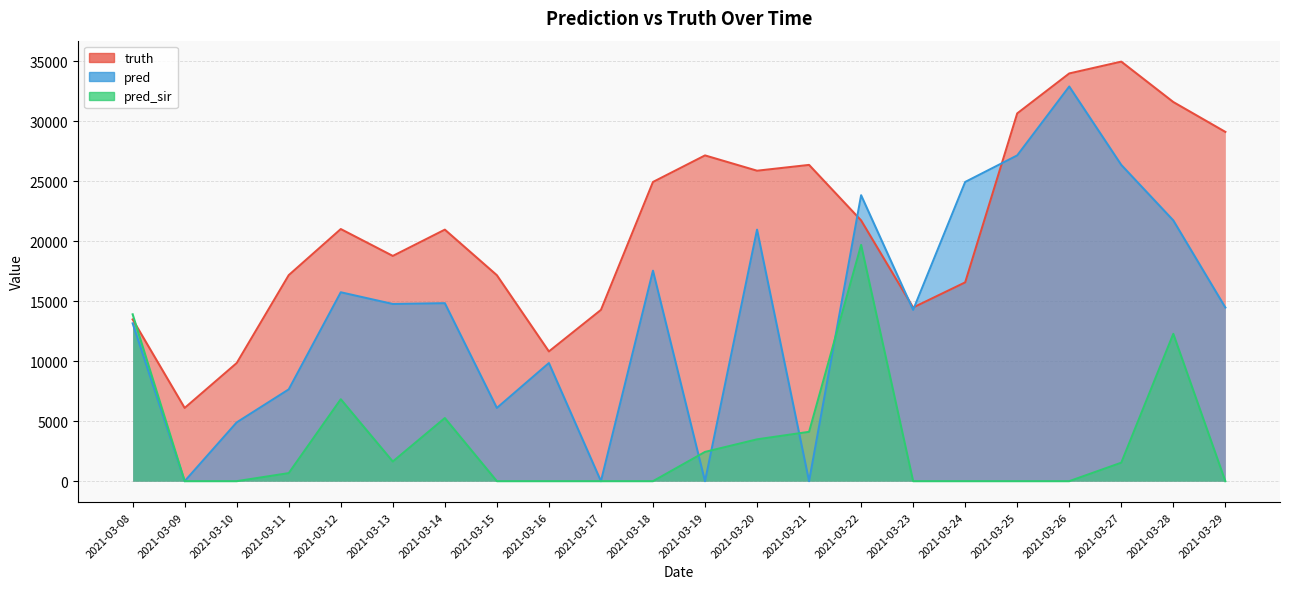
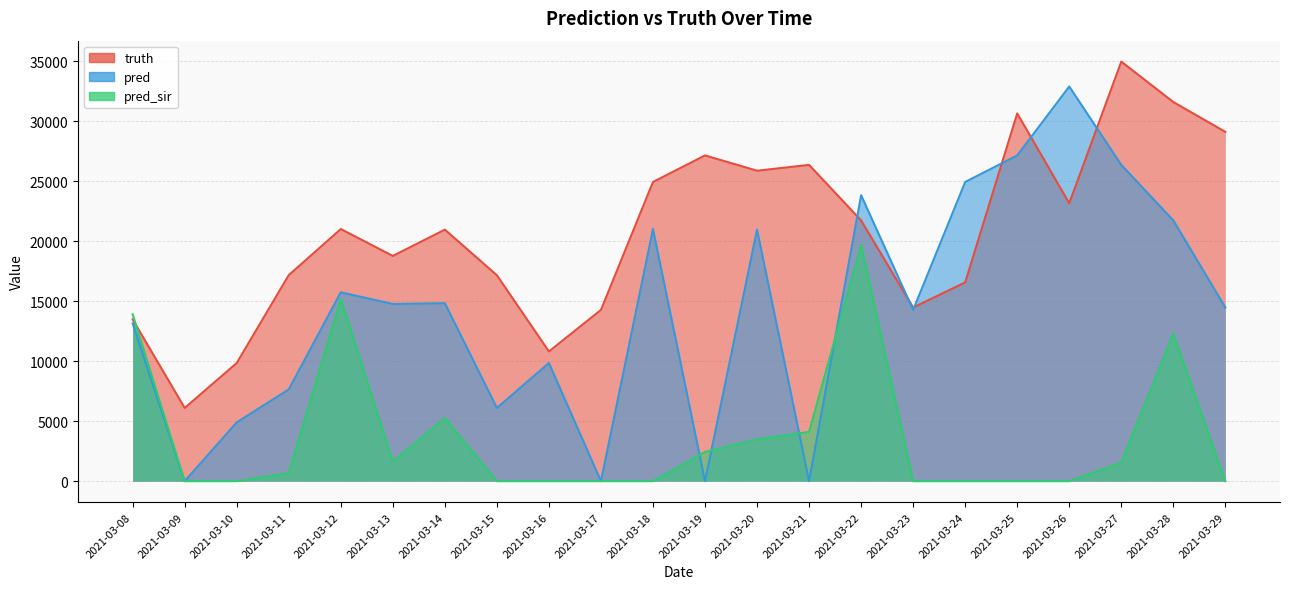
pred_sir, 2021-03-12: 6800 -> 15200
pred, 2021-03-18: 17600 -> 21000
truth, 2021-03-26: 34000 -> 23200
